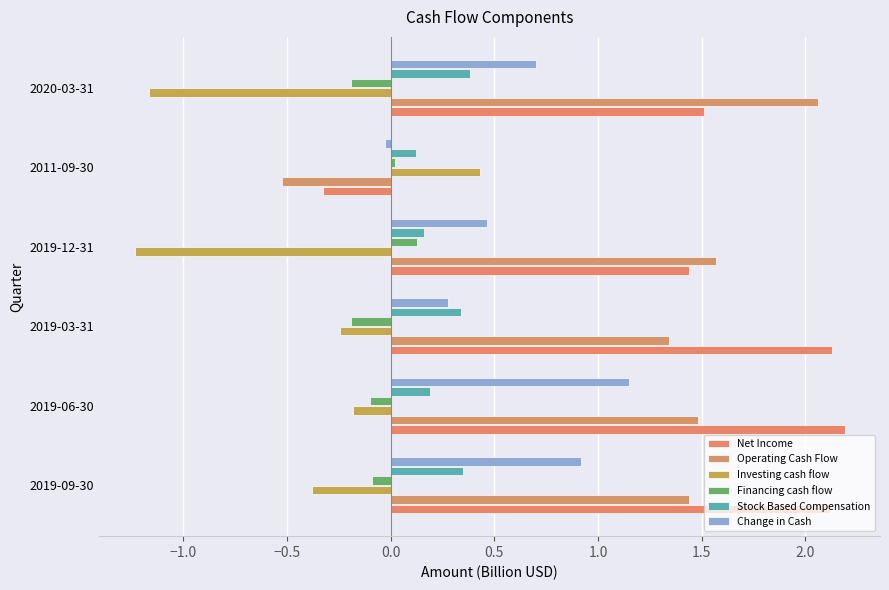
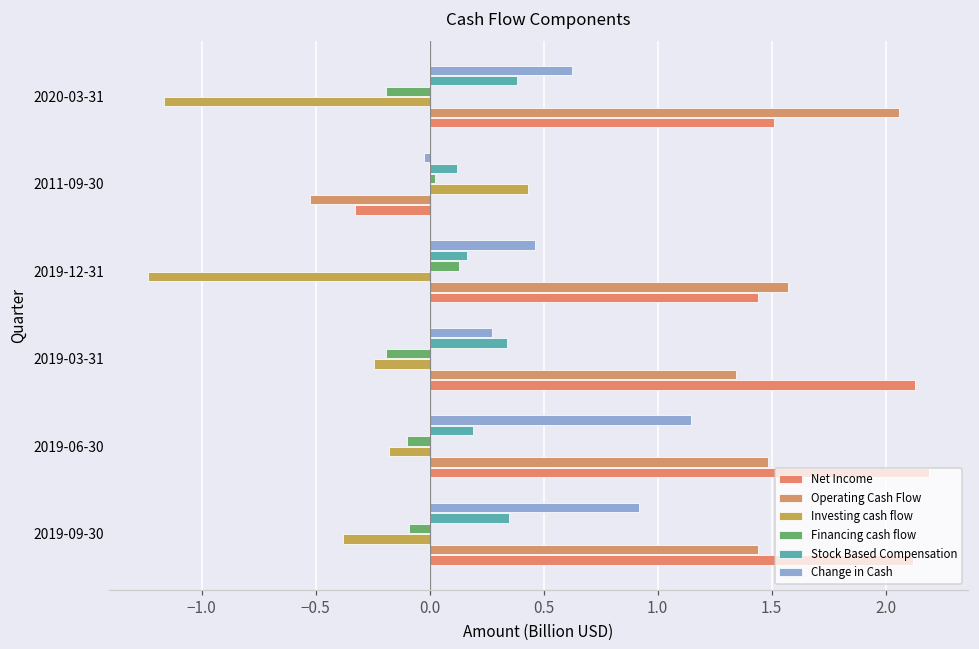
Change in Cash, 2020-03-31: 0.70 -> 0.62
